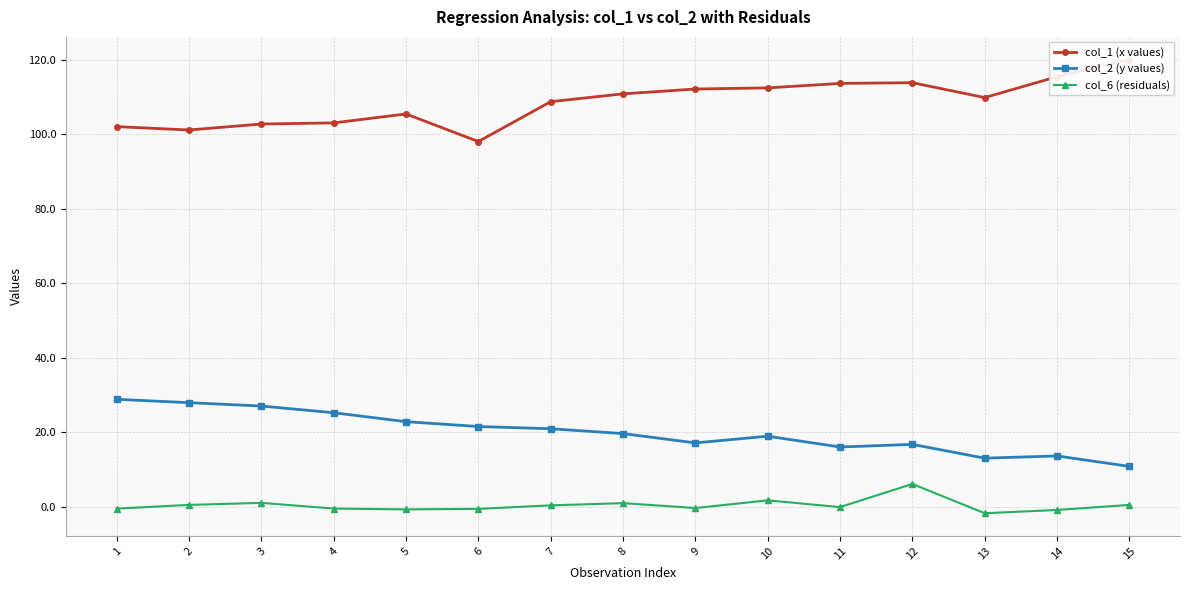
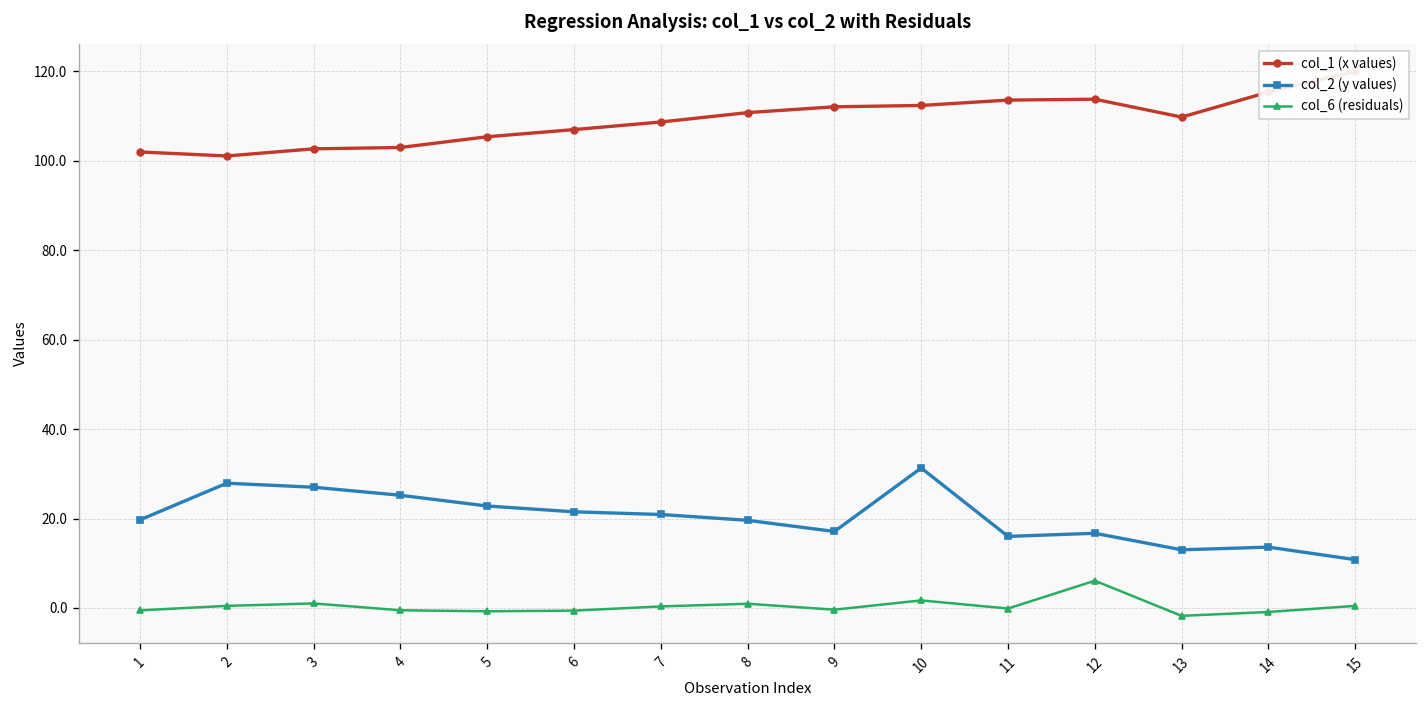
col_2 (y values), 1: 29 -> 20
col_1 (x values), 6: 98 -> 107
col_2 (y values), 10: 19 -> 31
